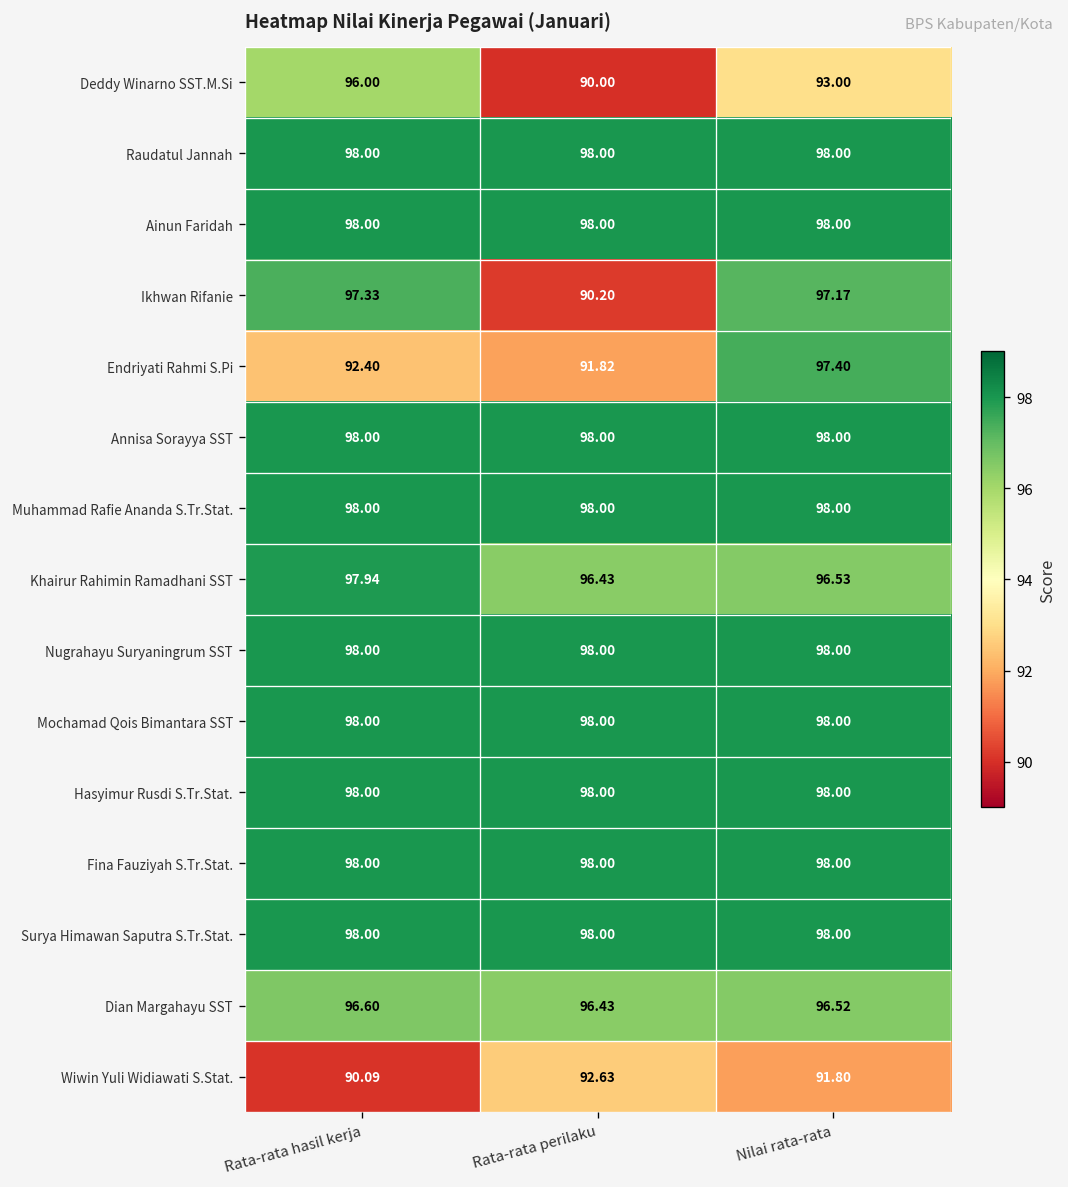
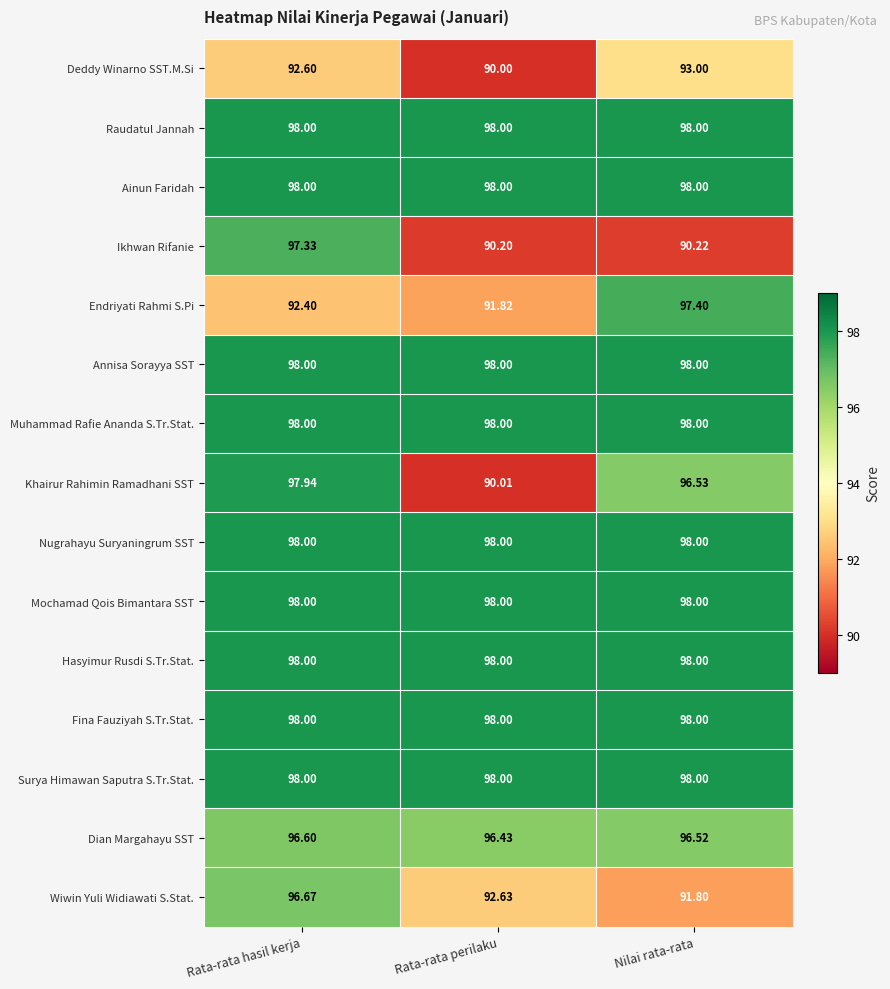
Deddy Winarno SST.M.Si, Rata-rata hasil kerja: 96.00 -> 92.60
Ikhwan Rifanie, Nilai rata-rata: 97.17 -> 90.22
Khairur Rahimin Ramadhani SST, Rata-rata perilaku: 96.43 -> 90.01
Wiwin Yuli Widiawati S.Stat., Rata-rata hasil kerja: 90.09 -> 96.67
